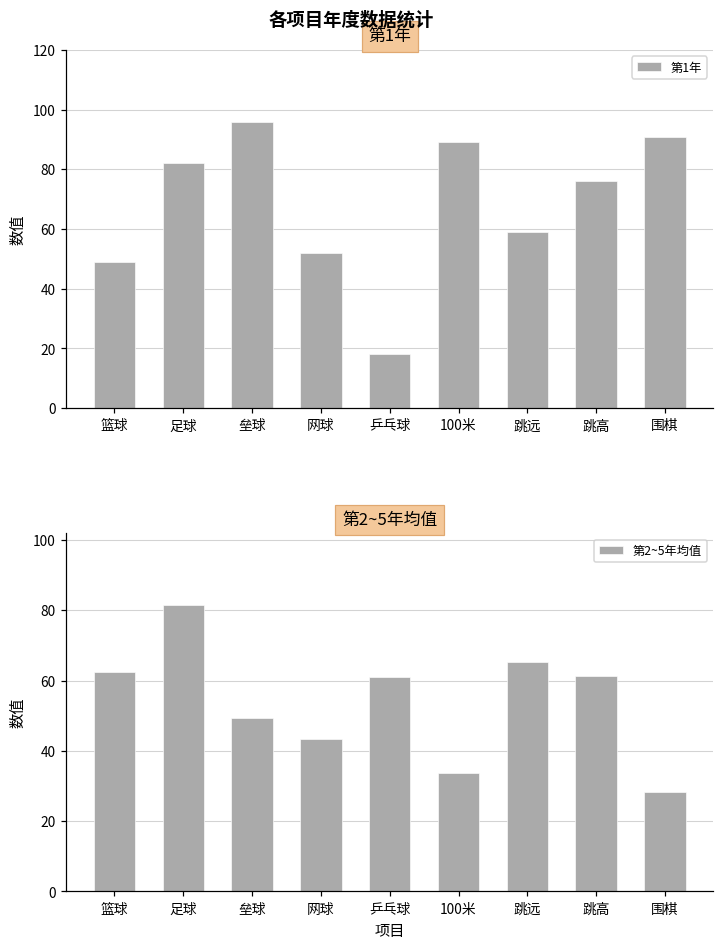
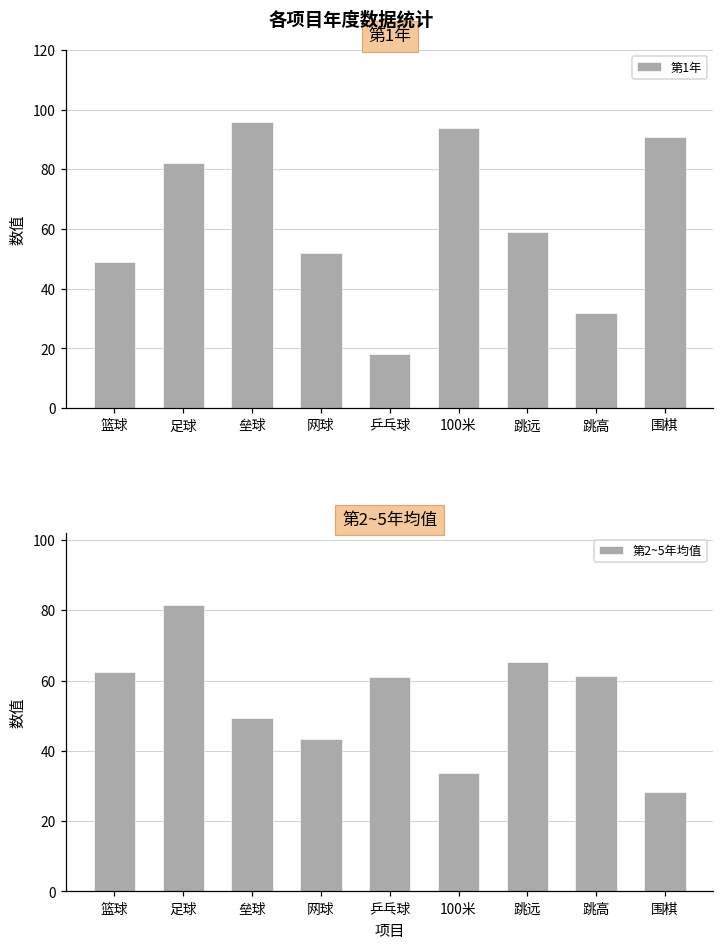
第1年, 100米: 89 -> 94
第1年, 跳高: 76 -> 32
